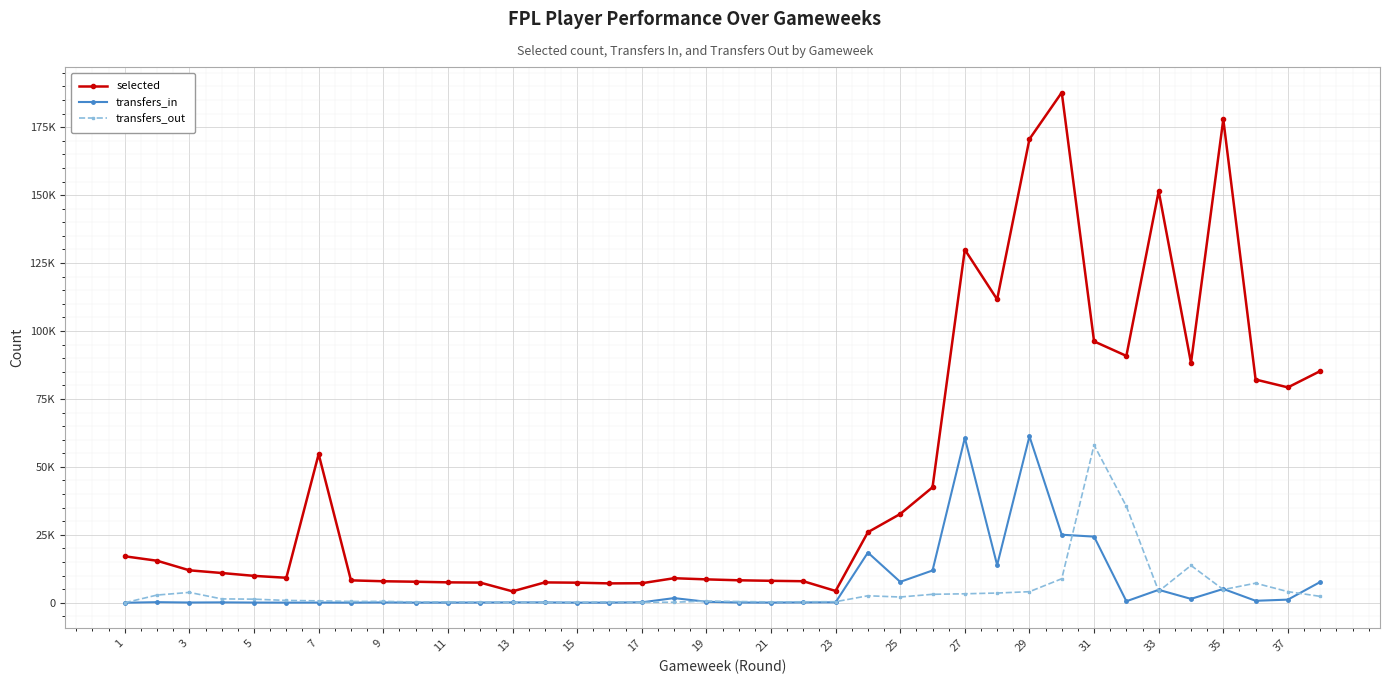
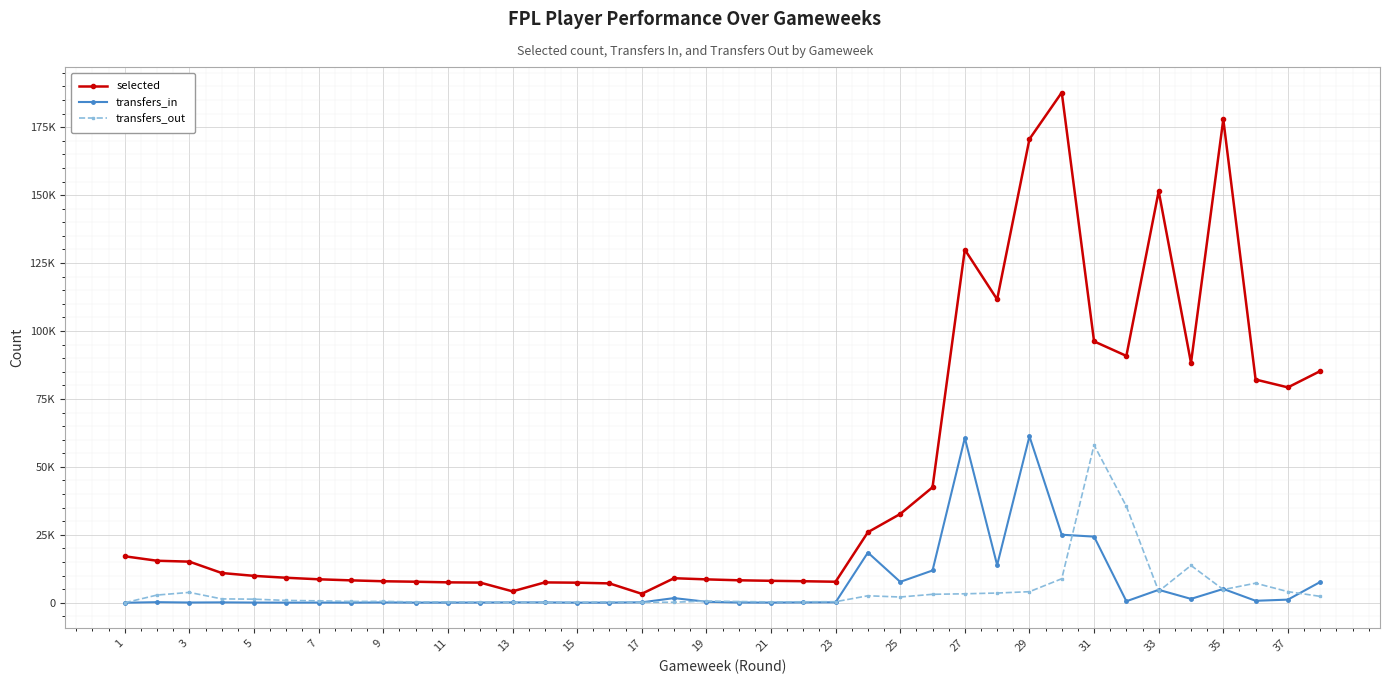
selected, 3: 12000 -> 15000
selected, 7: 55000 -> 9000
selected, 17: 7000 -> 3000
selected, 23: 4000 -> 8000
